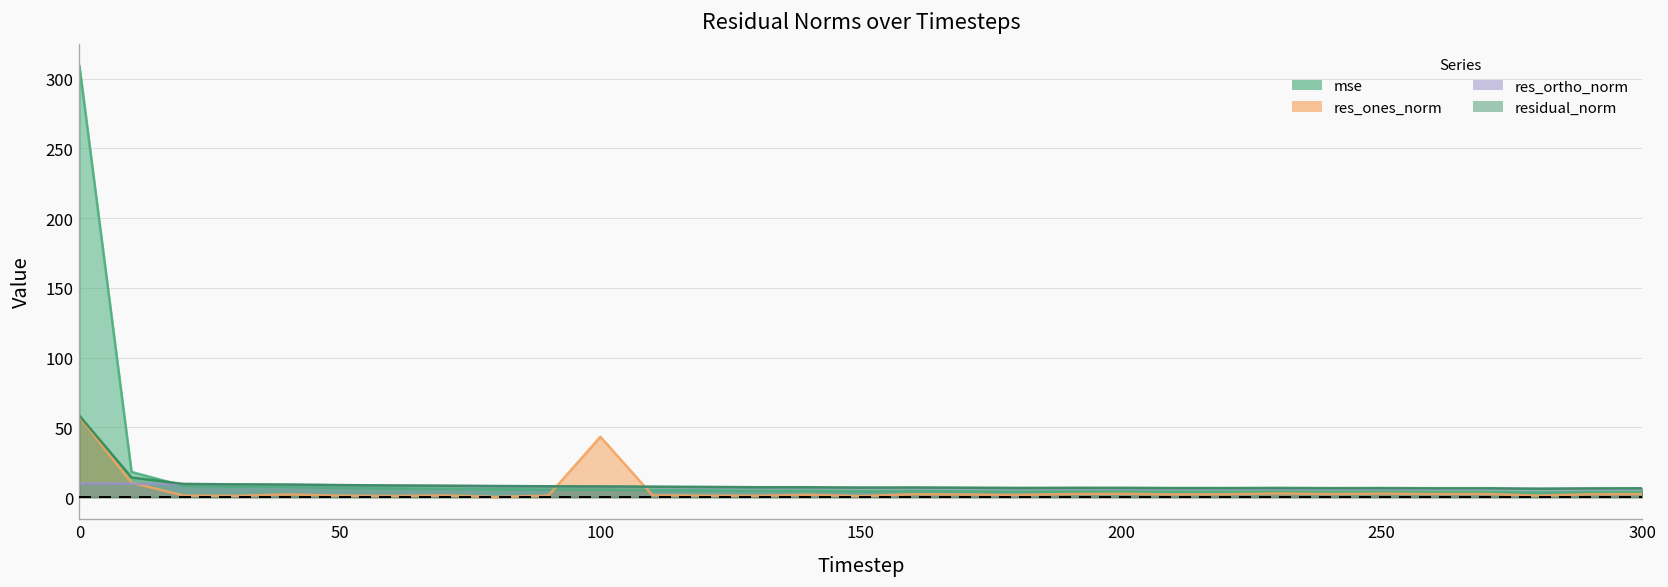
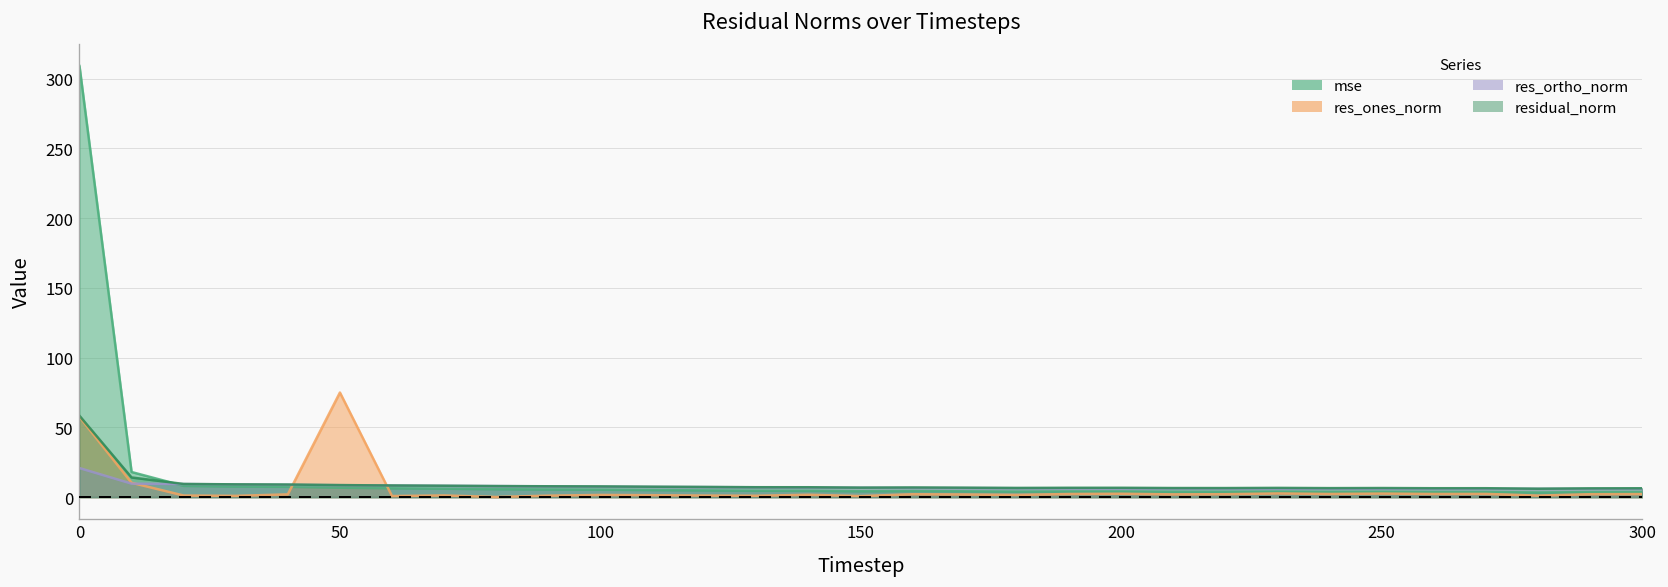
res_ortho_norm, 0: 10 -> 21
res_ones_norm, 50: 1 -> 75
res_ones_norm, 100: 43 -> 2
